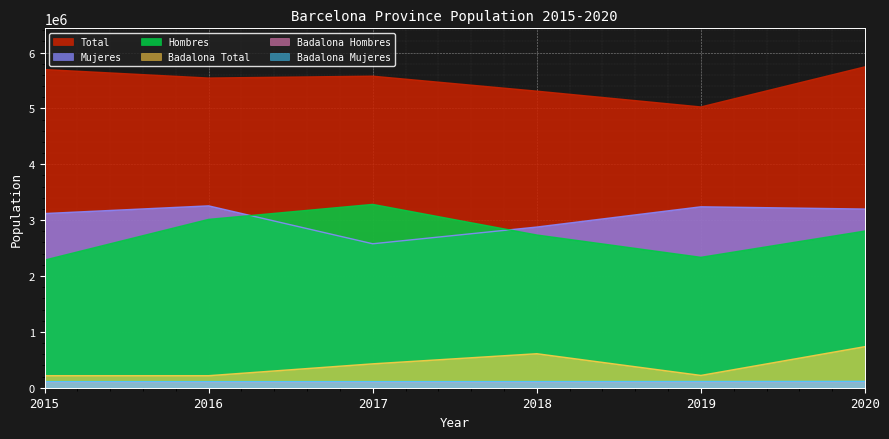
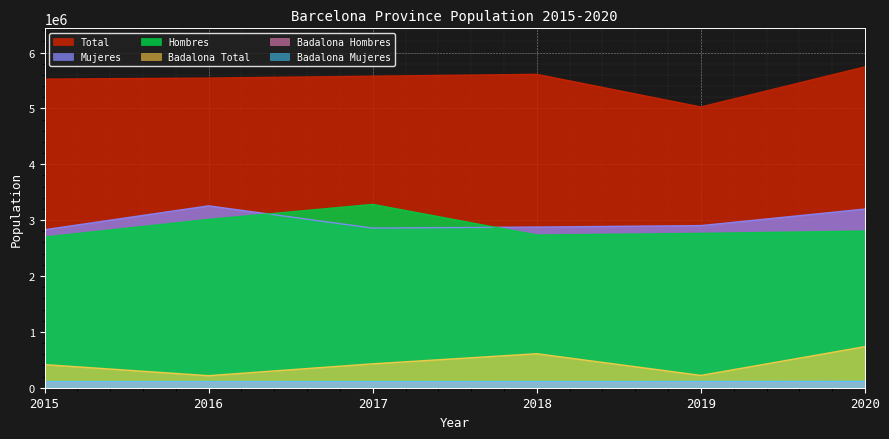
Total, 2015: 5700000 -> 5500000
Mujeres, 2015: 3100000 -> 2800000
Hombres, 2015: 2300000 -> 2700000
Badalona Total, 2015: 200000 -> 400000
Mujeres, 2017: 2600000 -> 2900000
Total, 2018: 5300000 -> 5600000
Mujeres, 2019: 3200000 -> 2900000
Hombres, 2019: 2300000 -> 2800000
